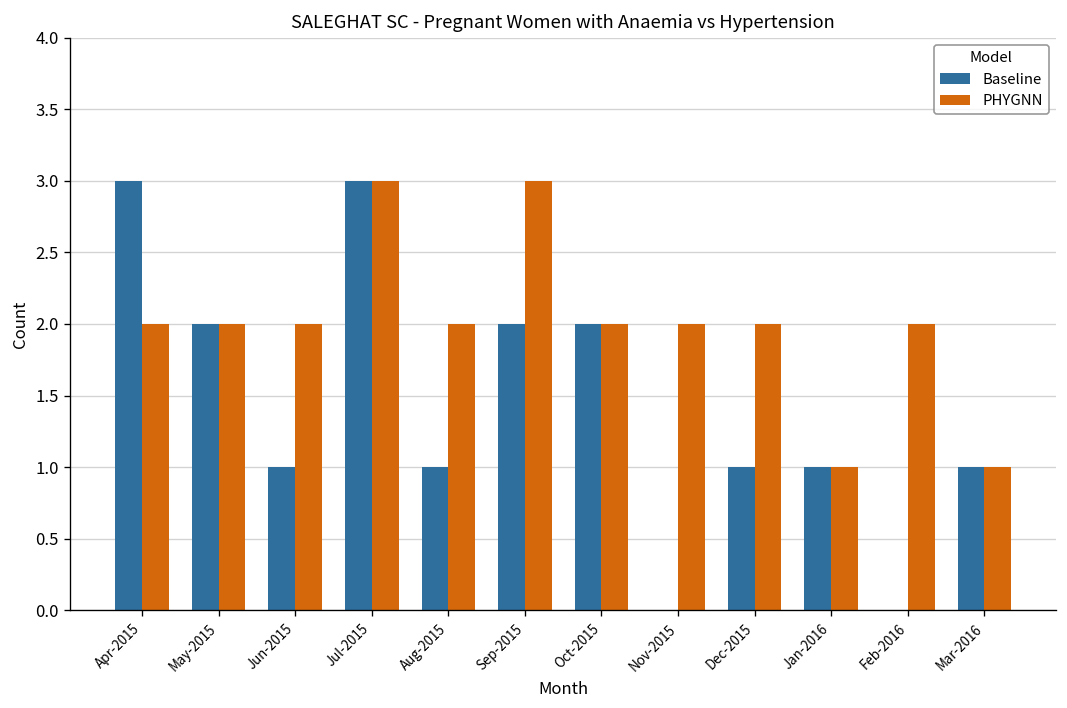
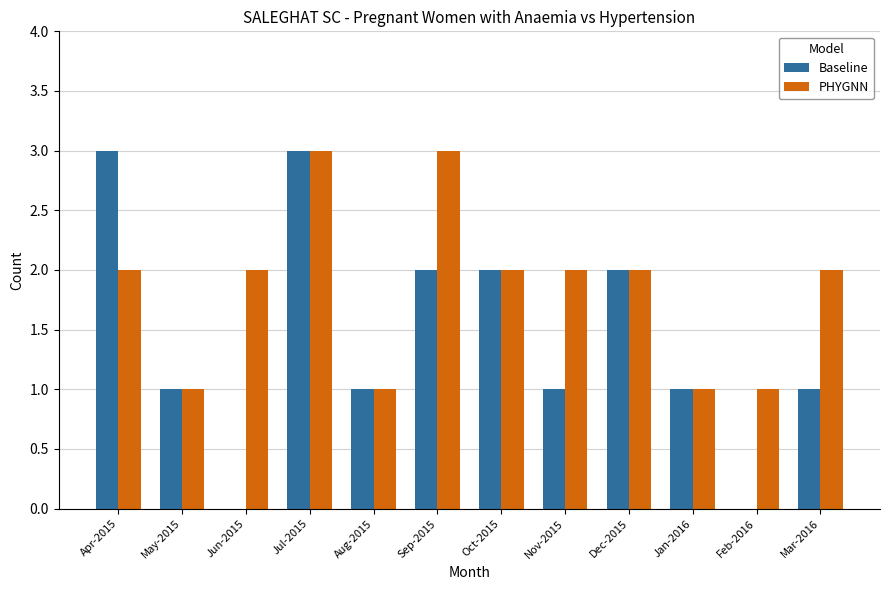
Baseline, May-2015: 2 -> 1
PHYGNN, May-2015: 2 -> 1
Baseline, Jun-2015: 1 -> 0
PHYGNN, Aug-2015: 2 -> 1
Baseline, Nov-2015: 0 -> 1
Baseline, Dec-2015: 1 -> 2
PHYGNN, Feb-2016: 2 -> 1
PHYGNN, Mar-2016: 1 -> 2
